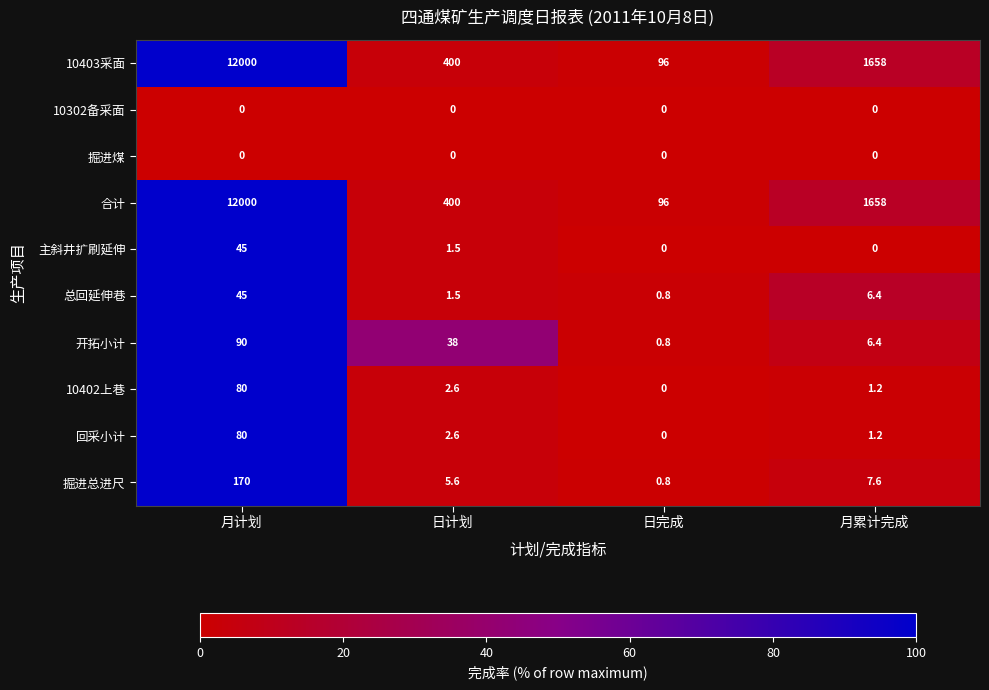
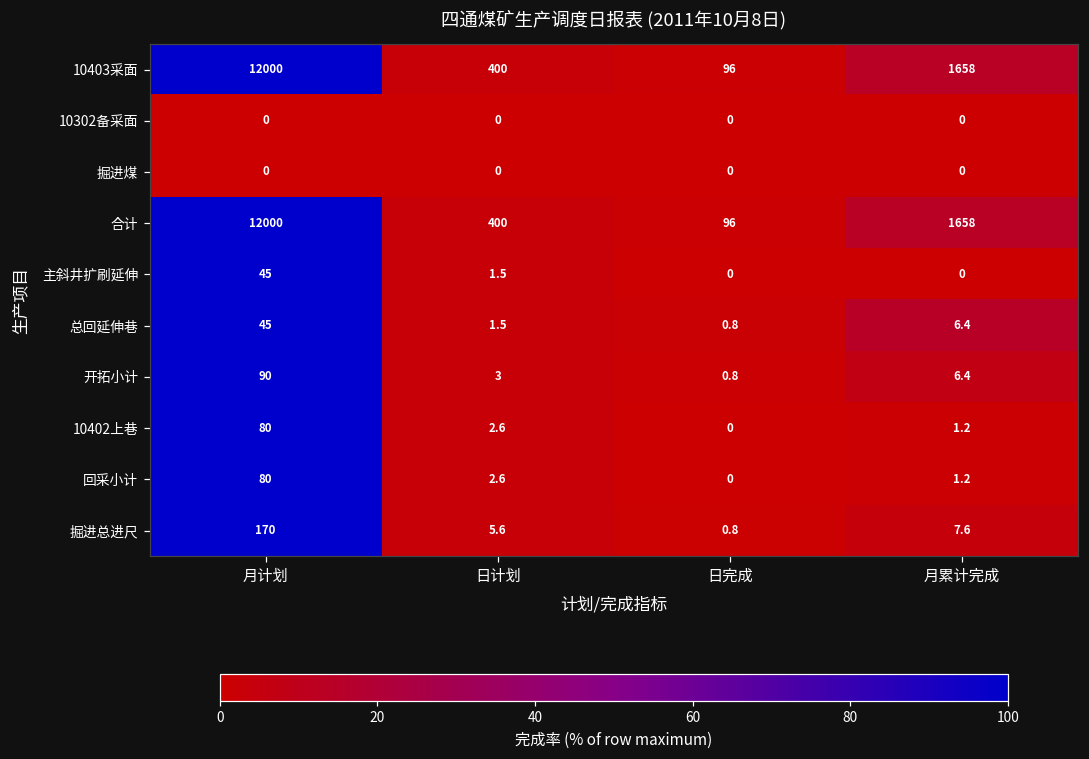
开拓小计, 日计划: 38 -> 3
